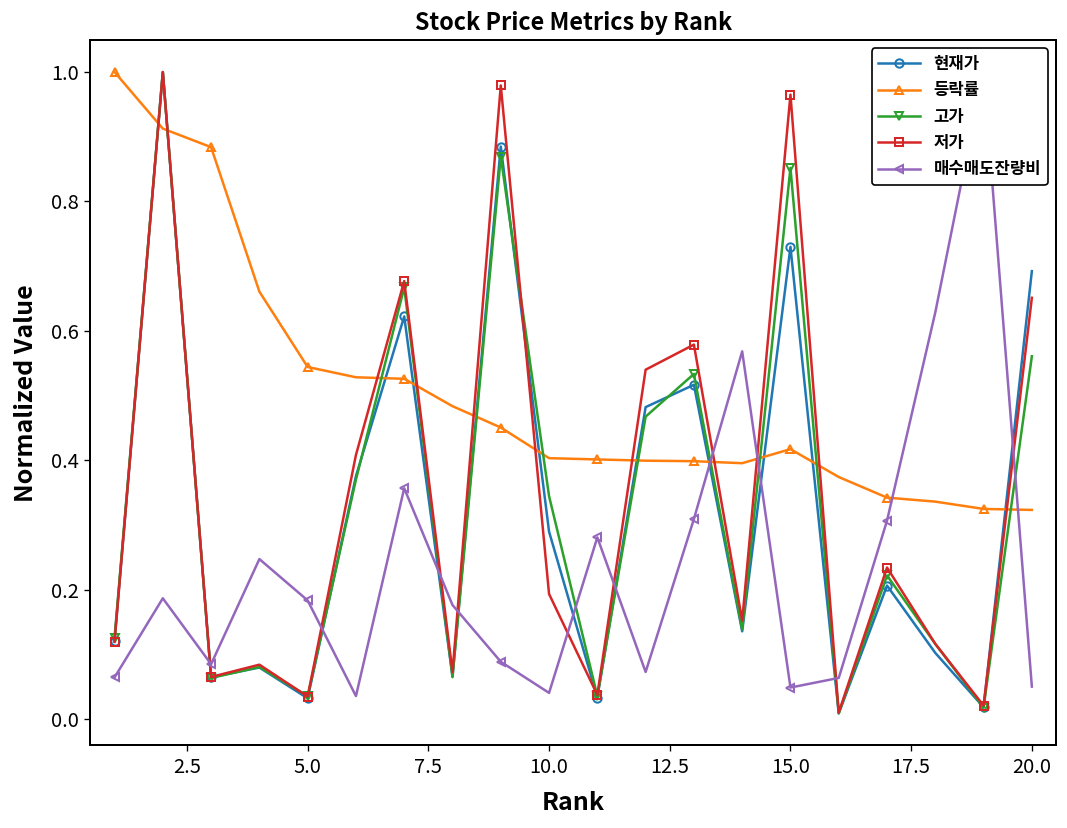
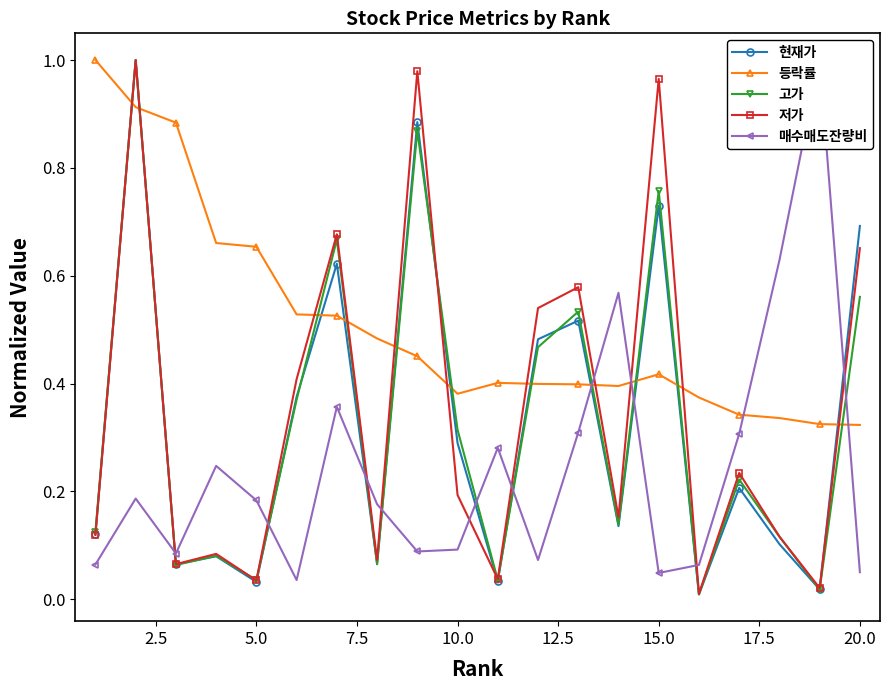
등락률, 5.0: 0.54 -> 0.65
등락률, 10.0: 0.40 -> 0.38
고가, 10.0: 0.34 -> 0.31
매수매도잔량비, 10.0: 0.04 -> 0.09
고가, 15.0: 0.85 -> 0.76
